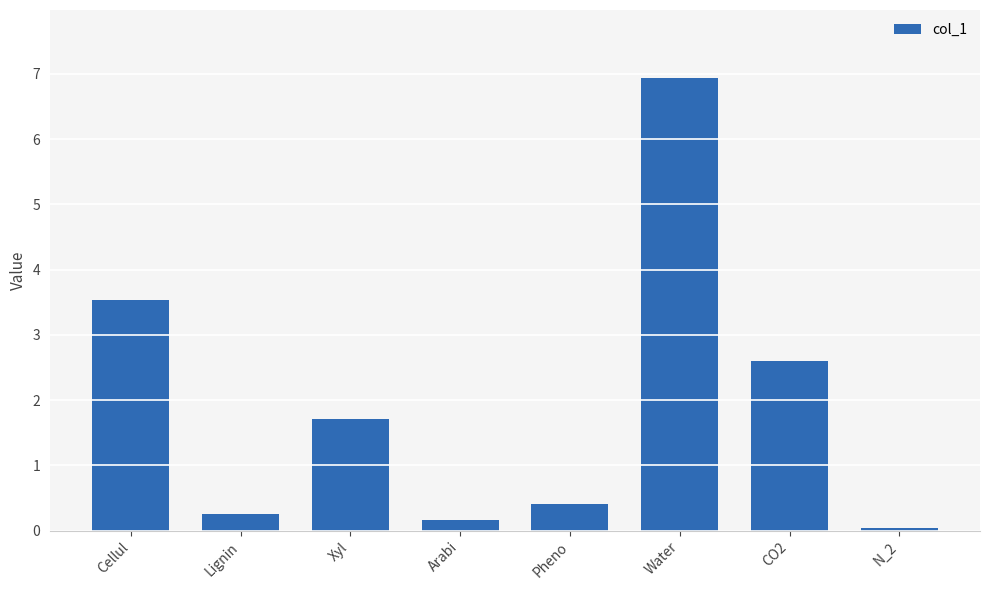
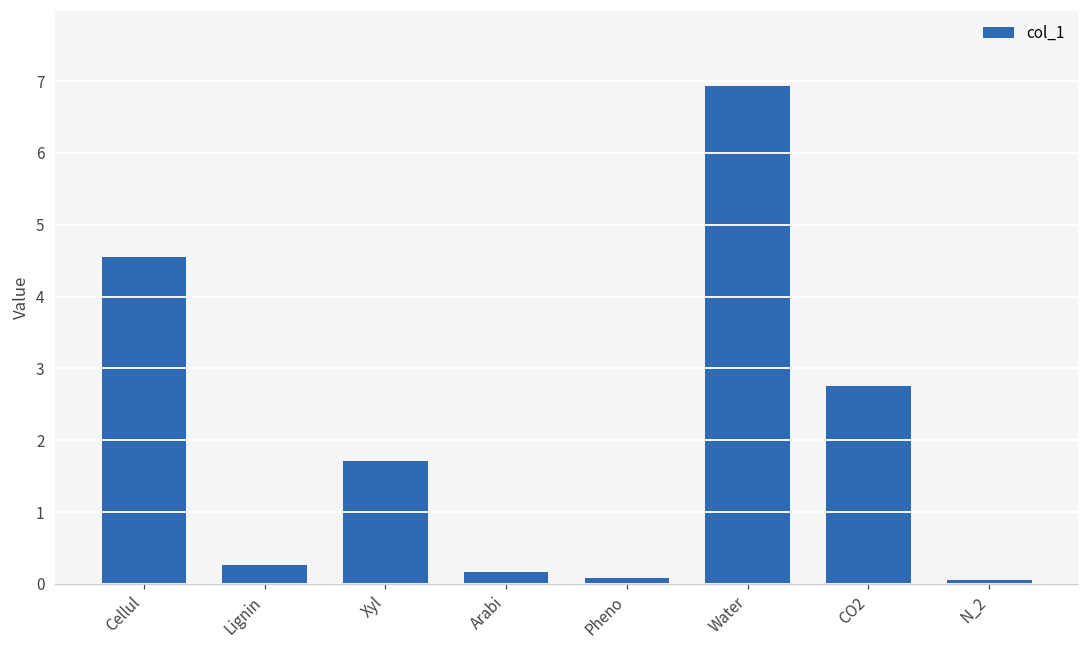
Cellul: 3.5 -> 4.6
Pheno: 0.4 -> 0.1
CO2: 2.6 -> 2.8
